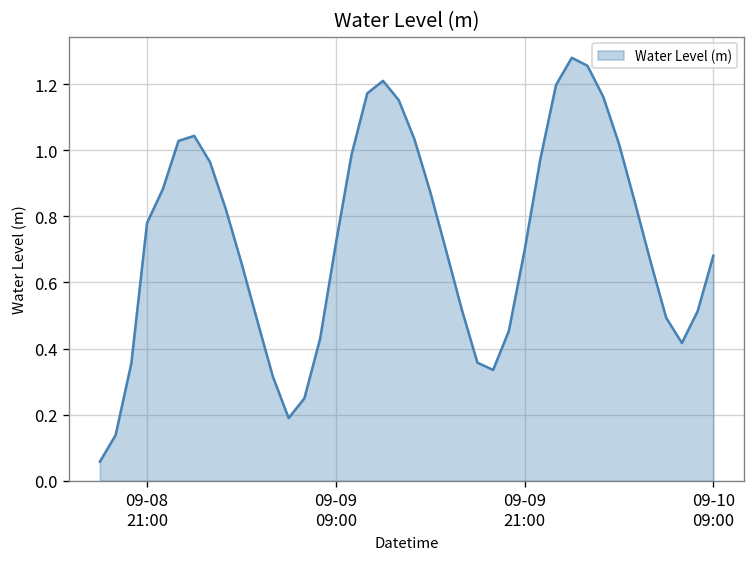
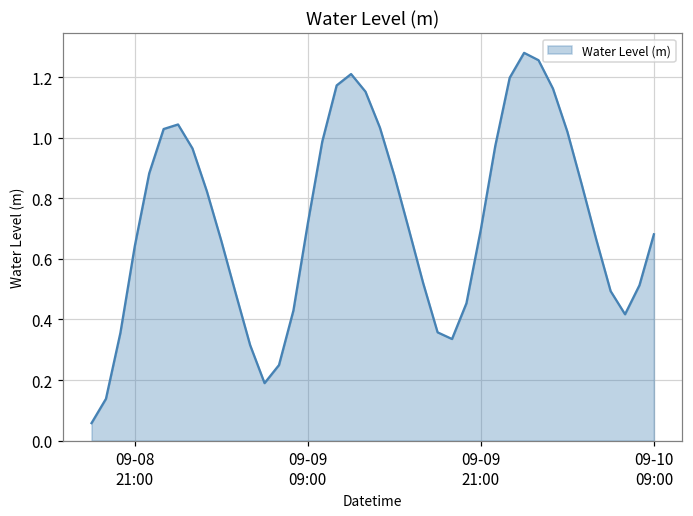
09-08 21:00: 0.78 -> 0.64
